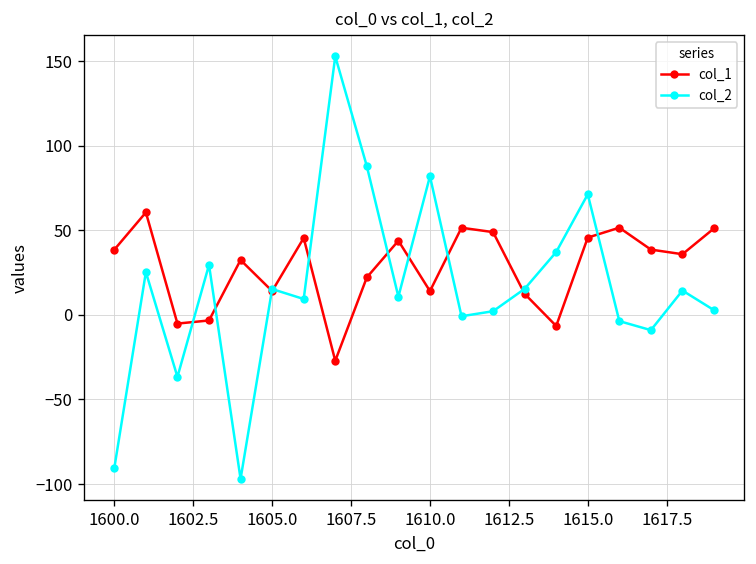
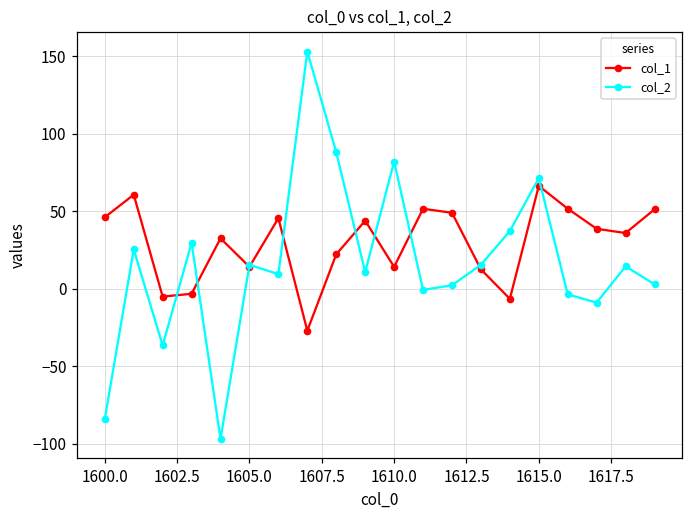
col_1, 1600.0: 39 -> 46
col_2, 1600.0: -91 -> -84
col_1, 1615.0: 46 -> 66
